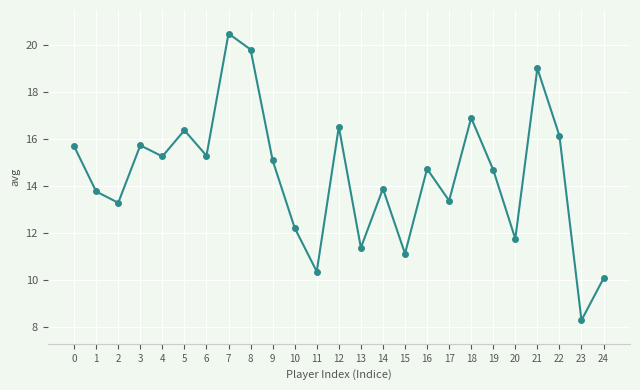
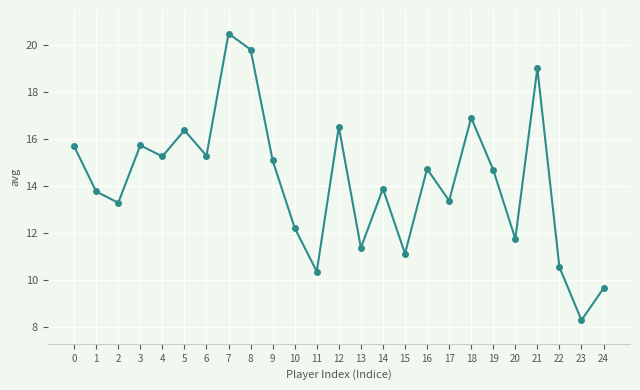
22: 16.1 -> 10.6
24: 10.1 -> 9.7
